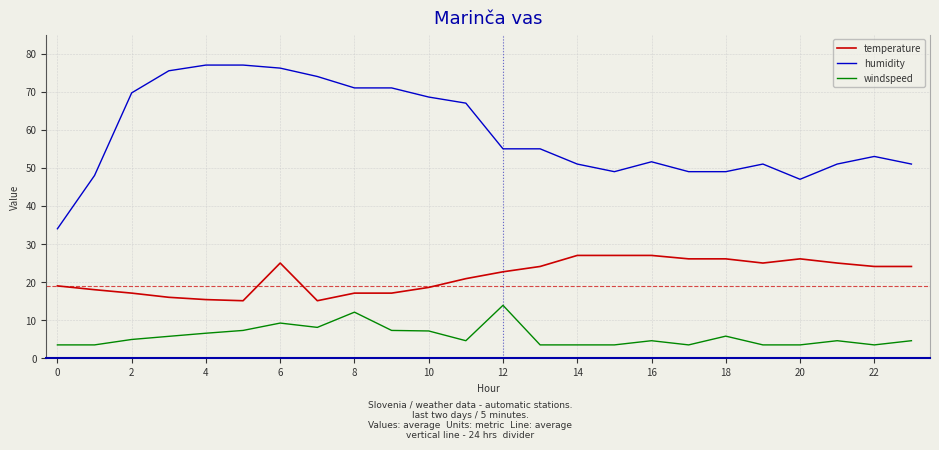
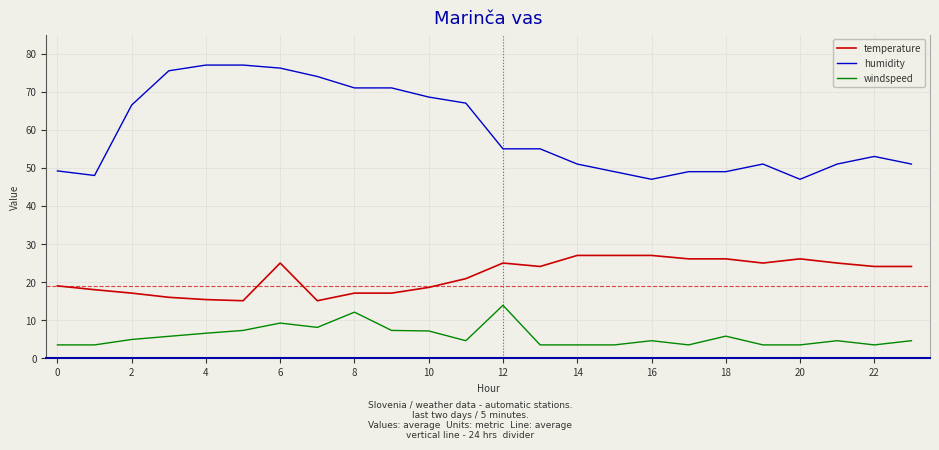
humidity, 0: 34 -> 49
humidity, 2: 70 -> 67
temperature, 12: 23 -> 25
humidity, 16: 52 -> 47
